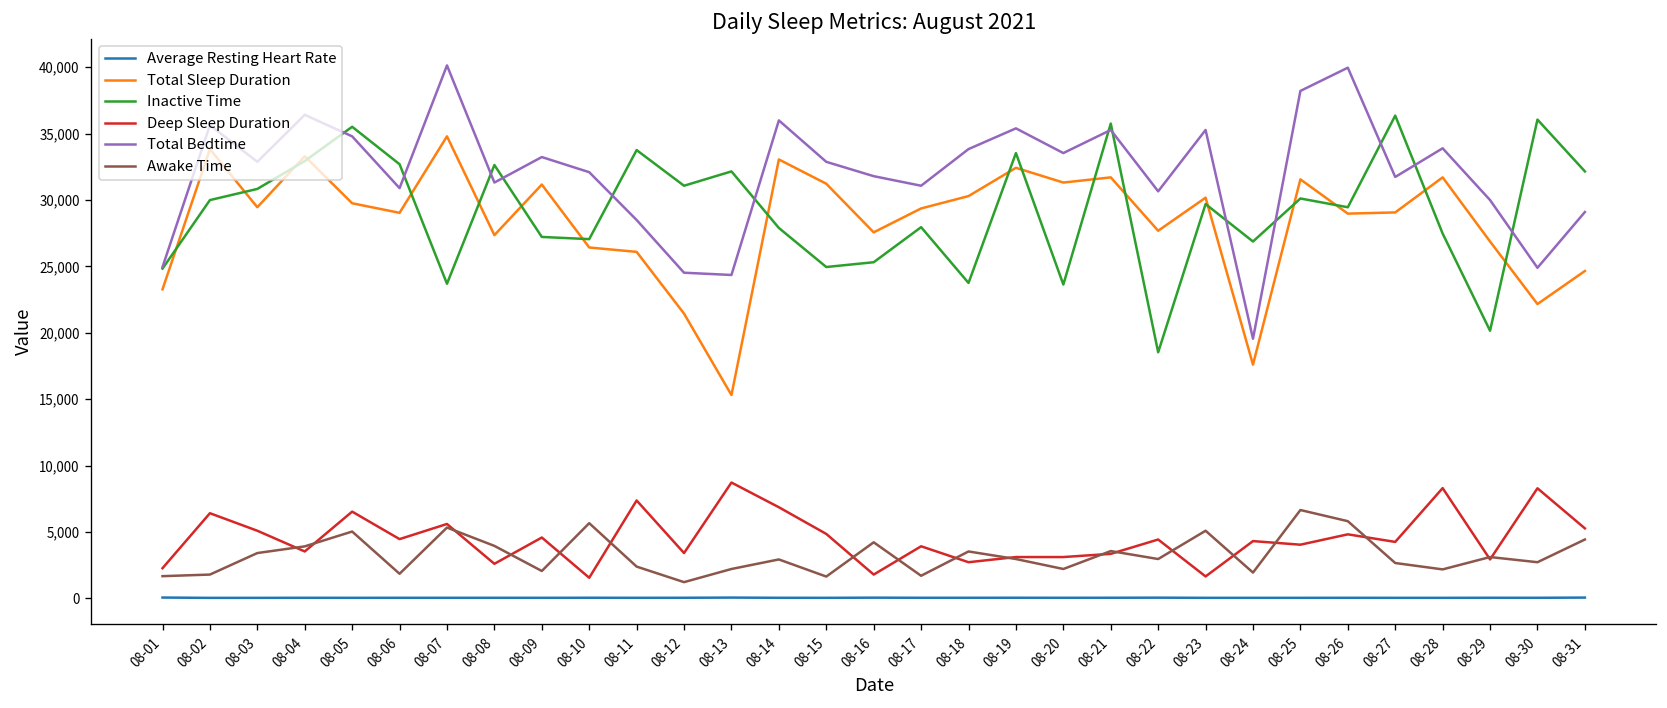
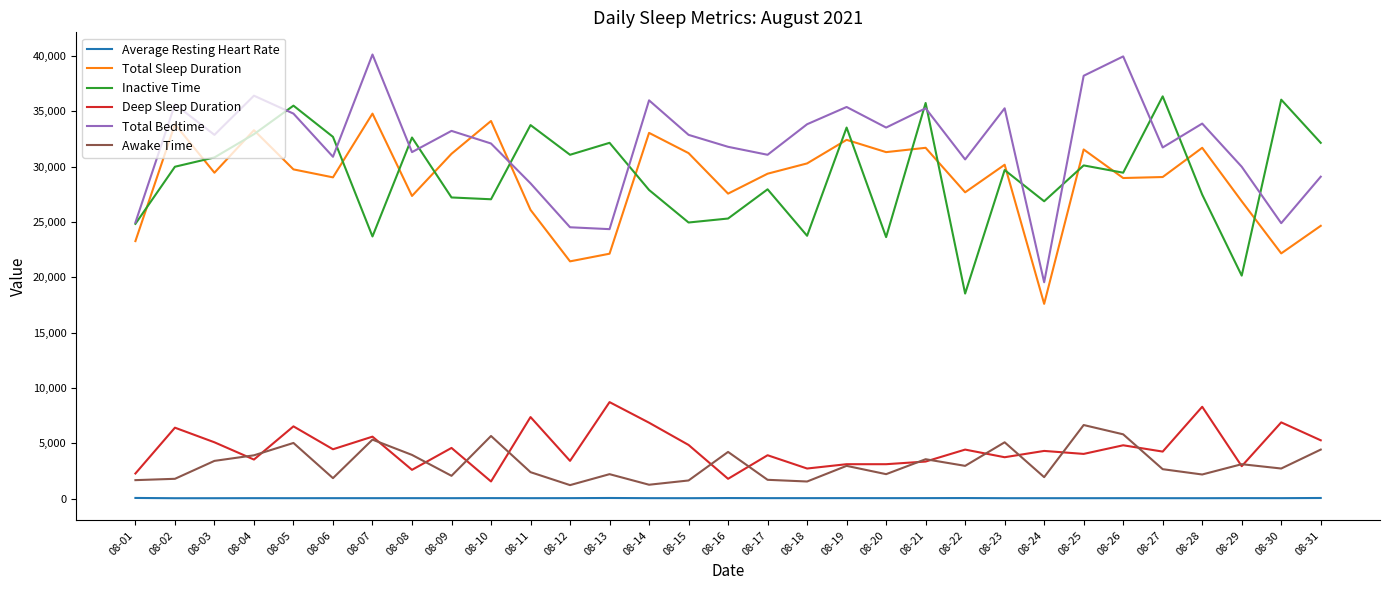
Total Sleep Duration, 08-10: 26,400 -> 34,100
Total Sleep Duration, 08-13: 15,300 -> 22,100
Awake Time, 08-14: 2,900 -> 1,300
Awake Time, 08-18: 3,500 -> 1,600
Deep Sleep Duration, 08-23: 1,700 -> 3,800
Deep Sleep Duration, 08-30: 8,300 -> 6,900
